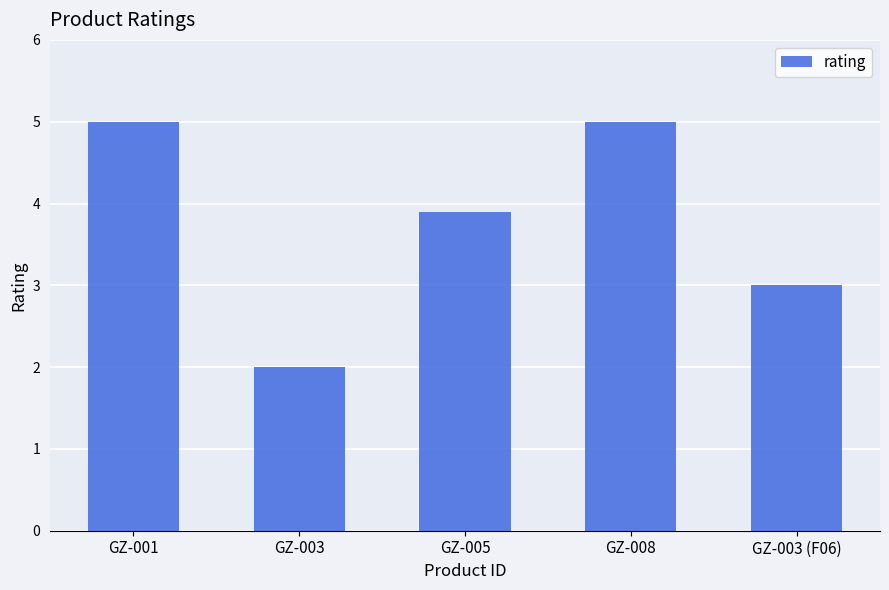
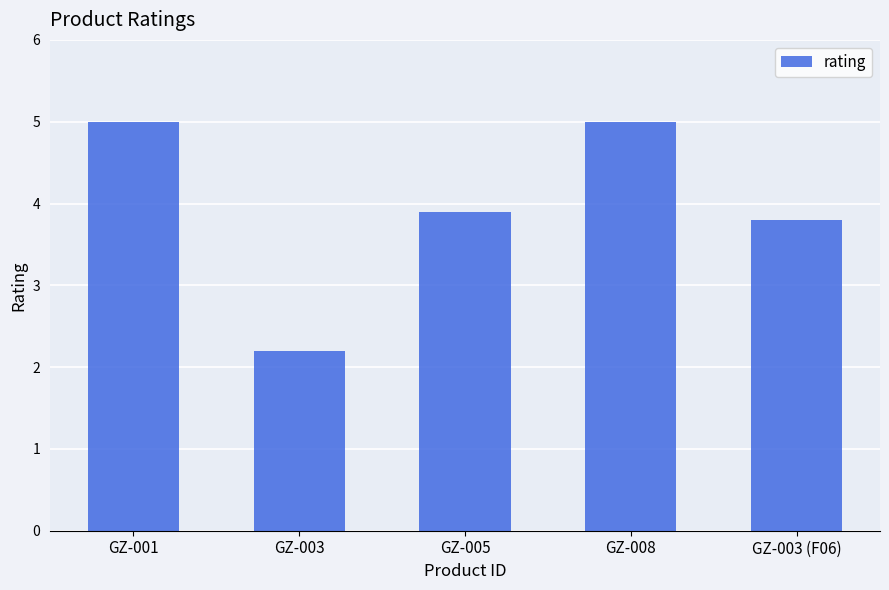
GZ-003: 2.0 -> 2.2
GZ-003 (F06): 3.0 -> 3.8
